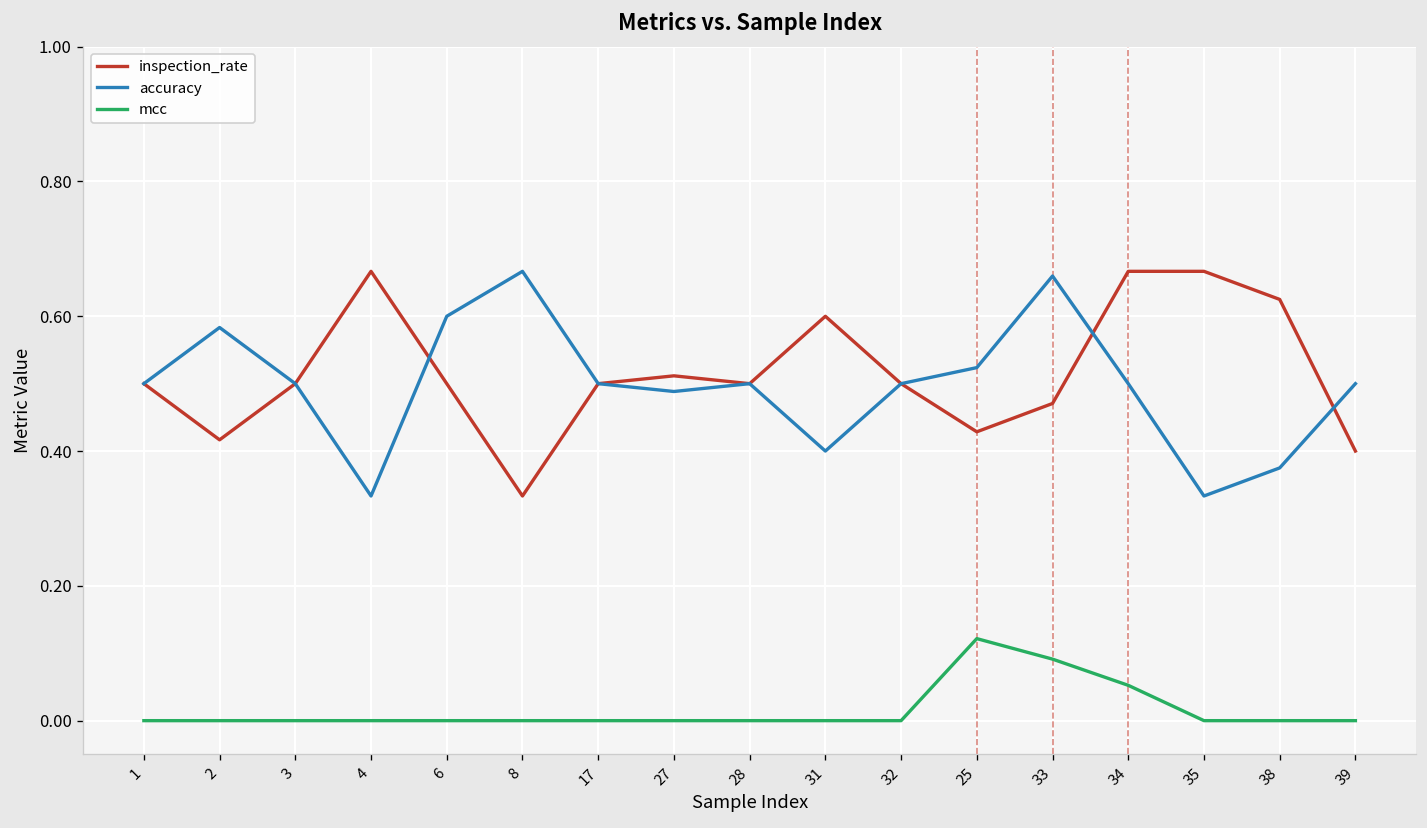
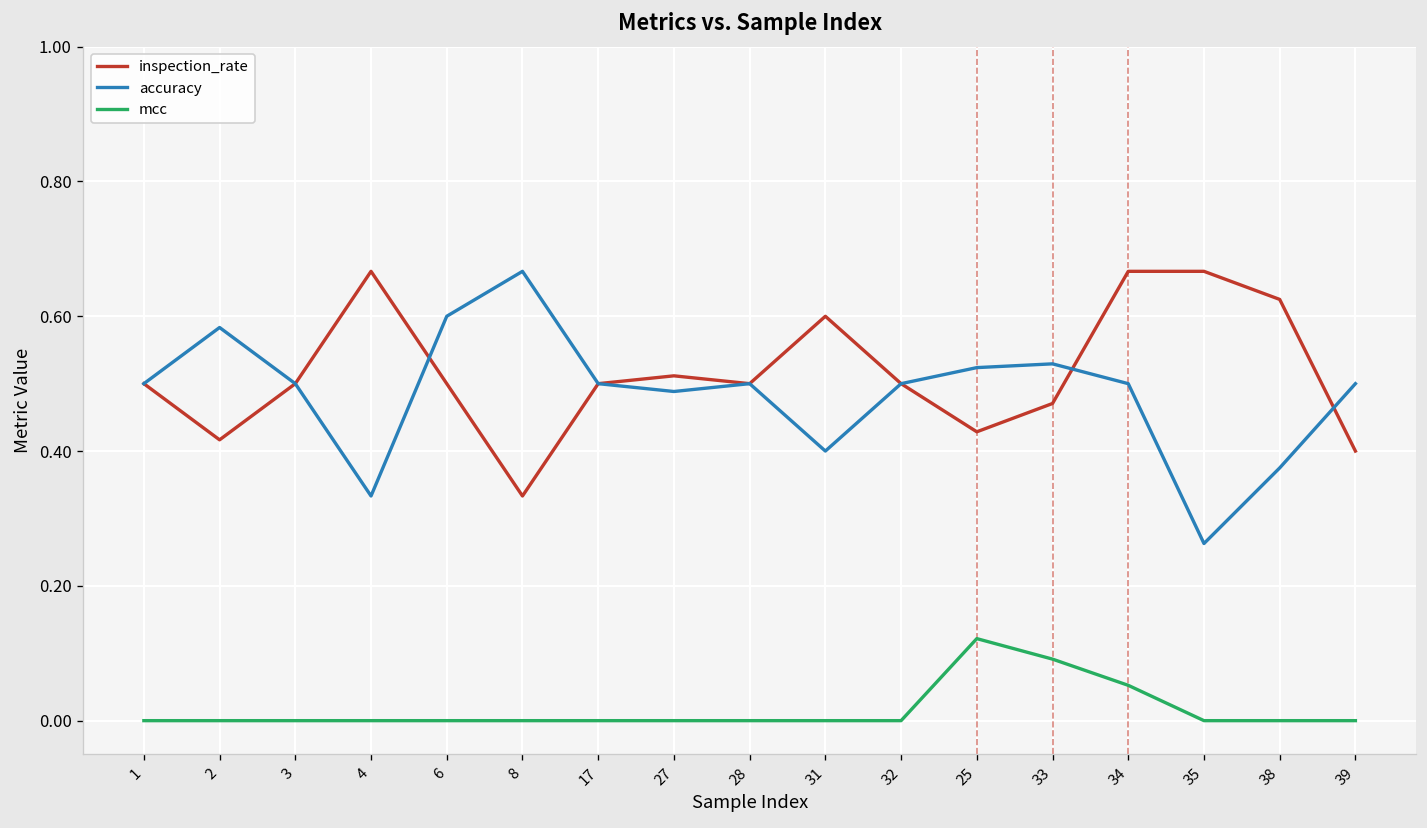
accuracy, 33: 0.66 -> 0.53
accuracy, 35: 0.33 -> 0.26
